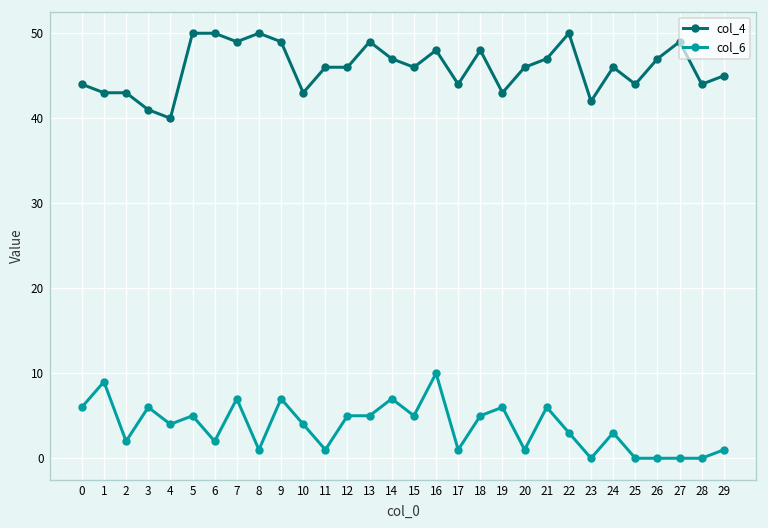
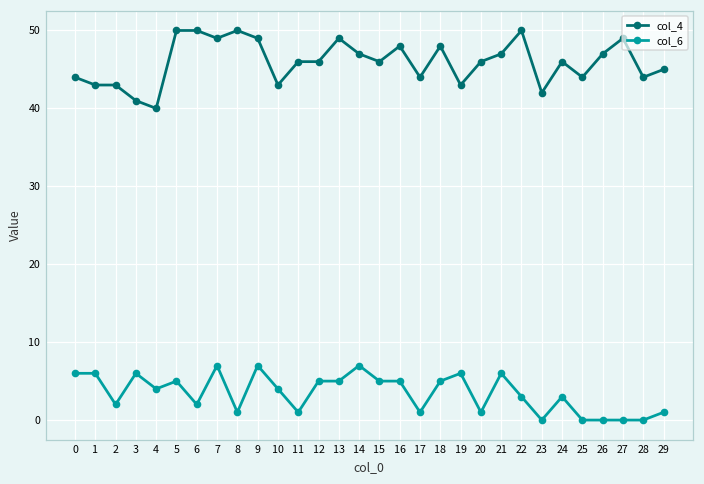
col_6, 1: 9 -> 6
col_6, 16: 10 -> 5
